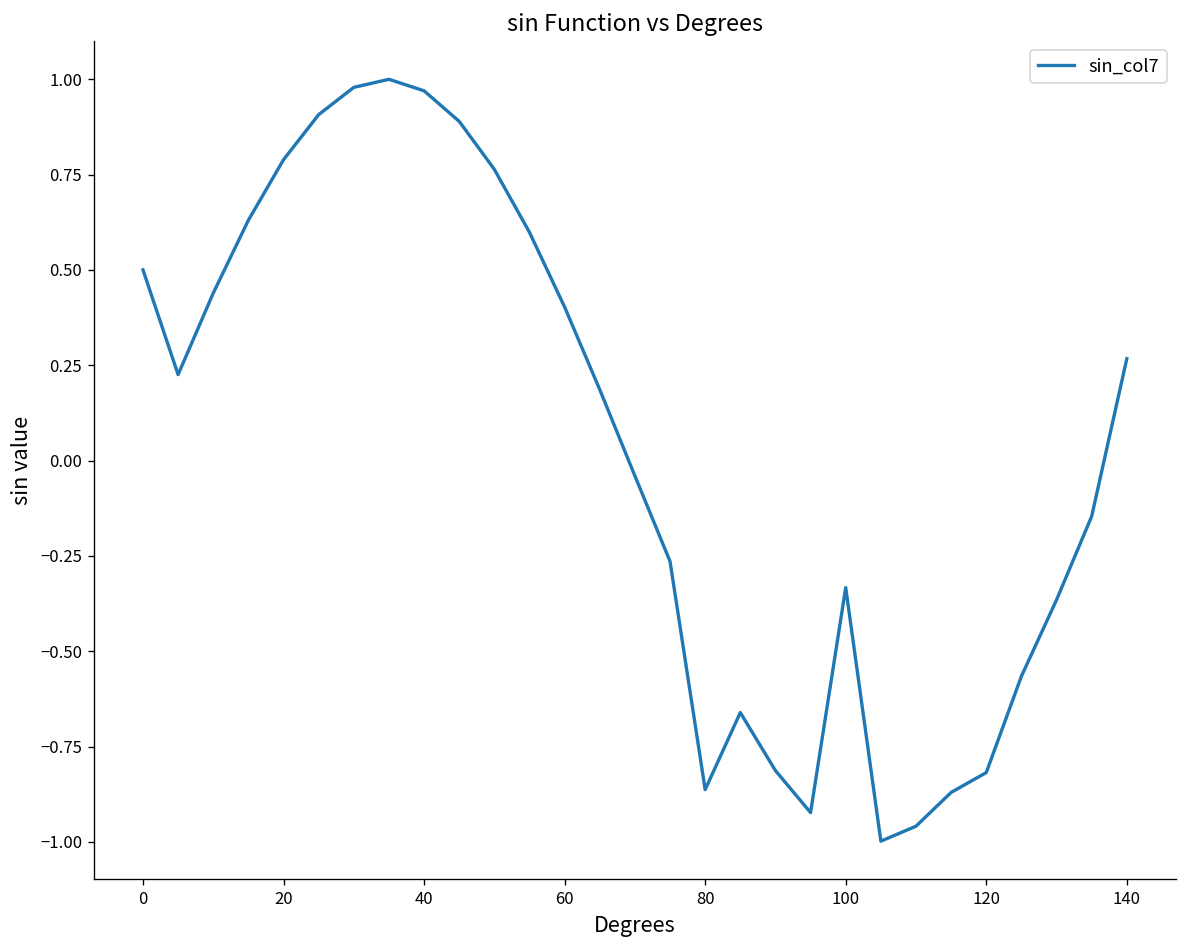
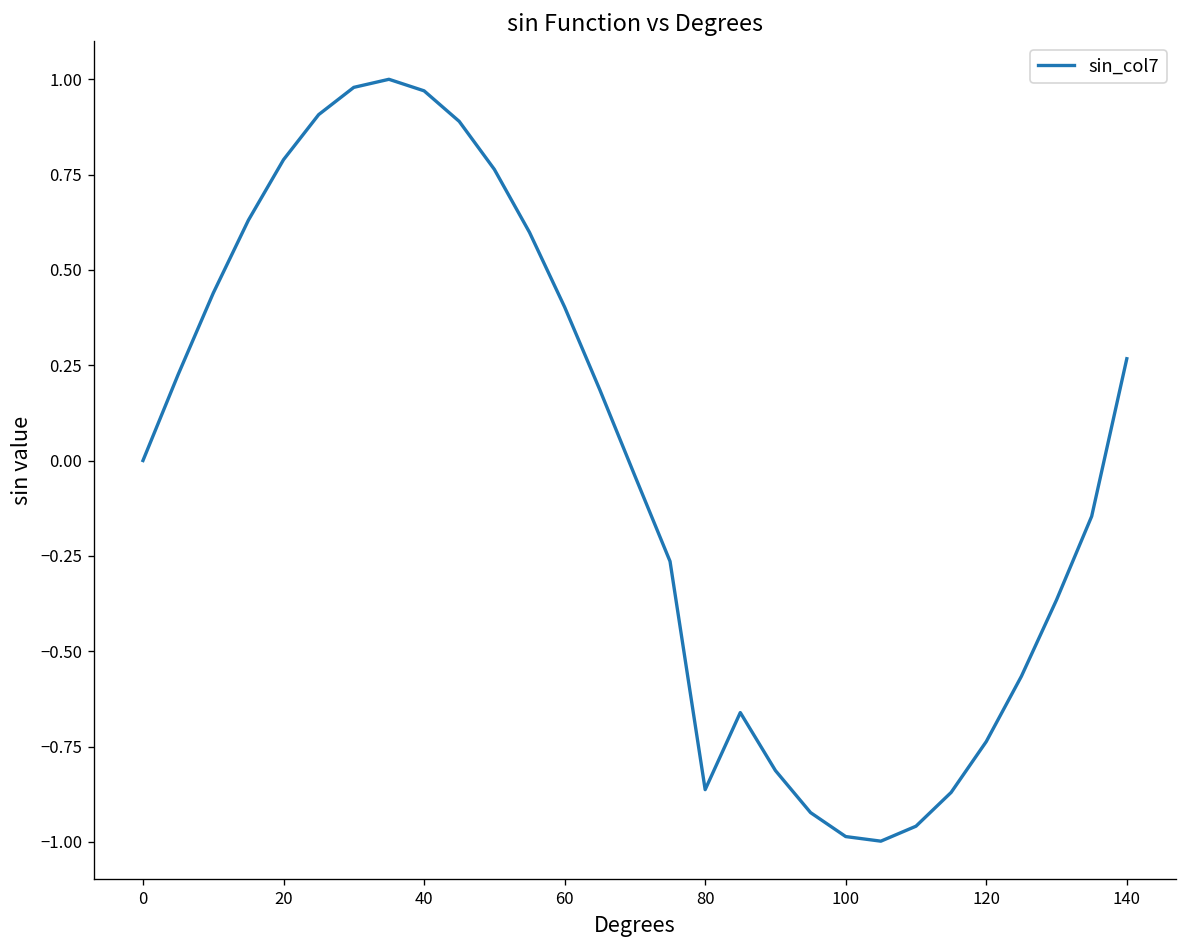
0: 0.5 -> 0.0
100: -0.33 -> -0.99
120: -0.82 -> -0.74
